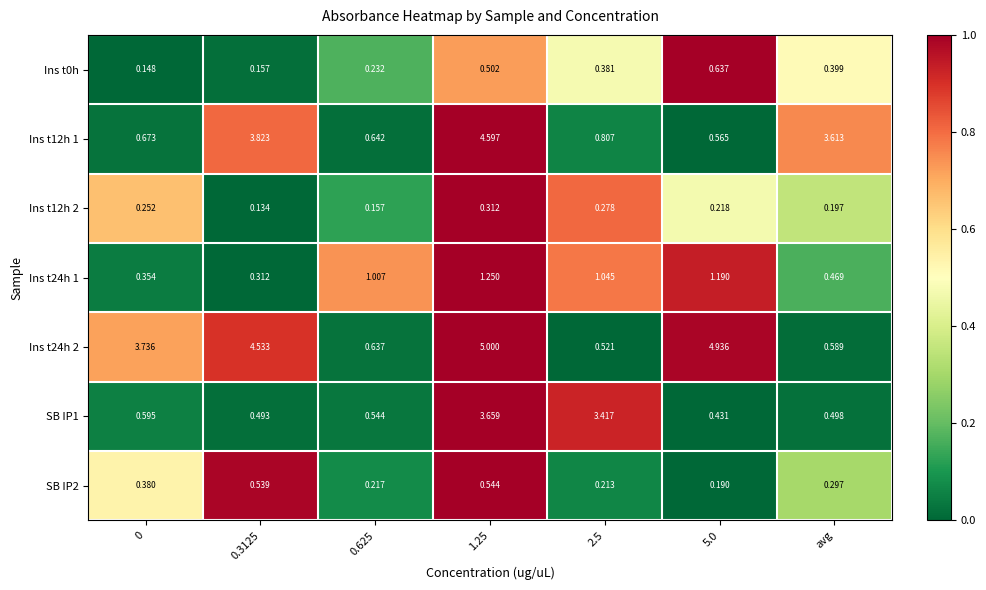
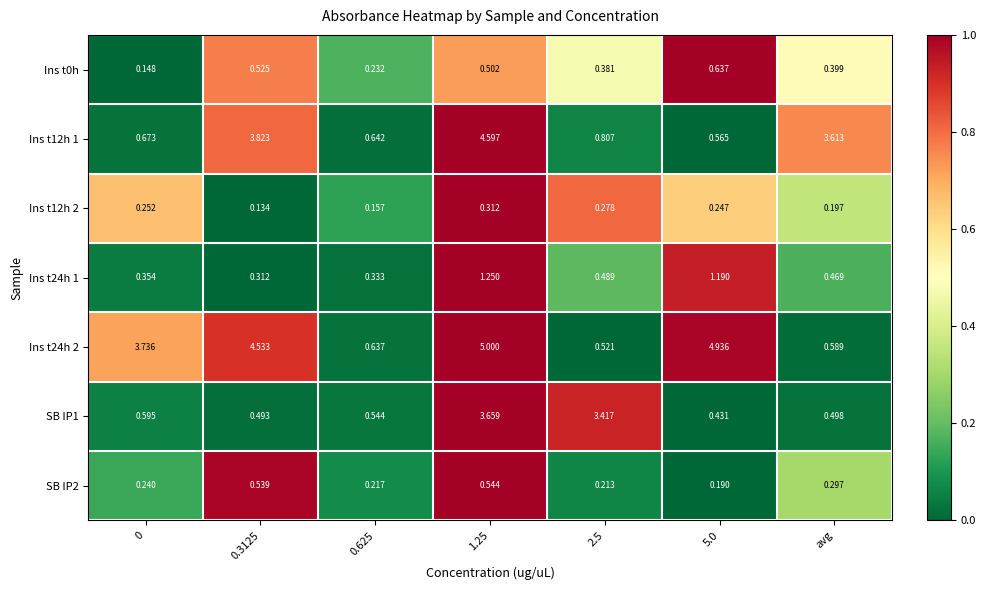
Ins t0h, 0.3125: 0.157 -> 0.525
Ins t12h 2, 5.0: 0.218 -> 0.247
Ins t24h 1, 0.625: 1.007 -> 0.333
Ins t24h 1, 2.5: 1.045 -> 0.489
SB IP2, 0: 0.380 -> 0.240
